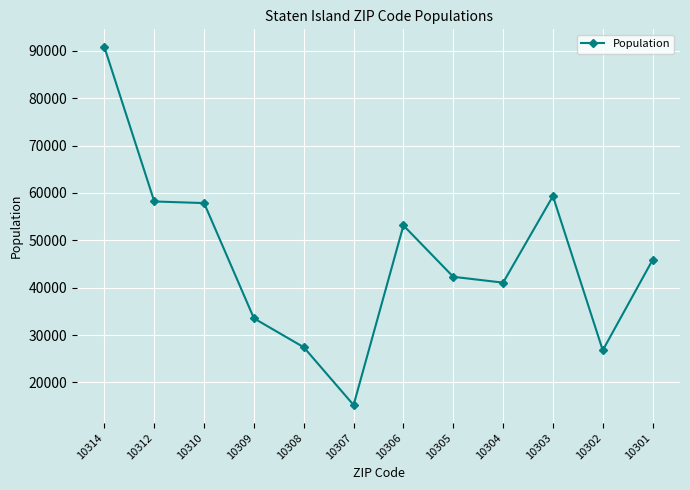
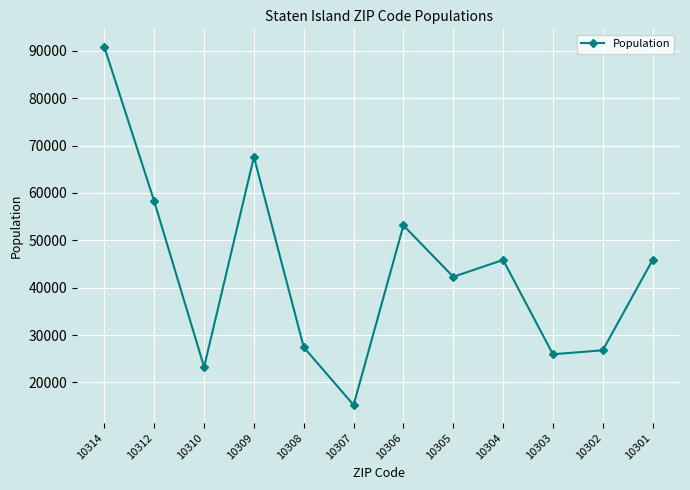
10310: 58000 -> 23000
10309: 34000 -> 68000
10304: 41000 -> 46000
10303: 59000 -> 26000
